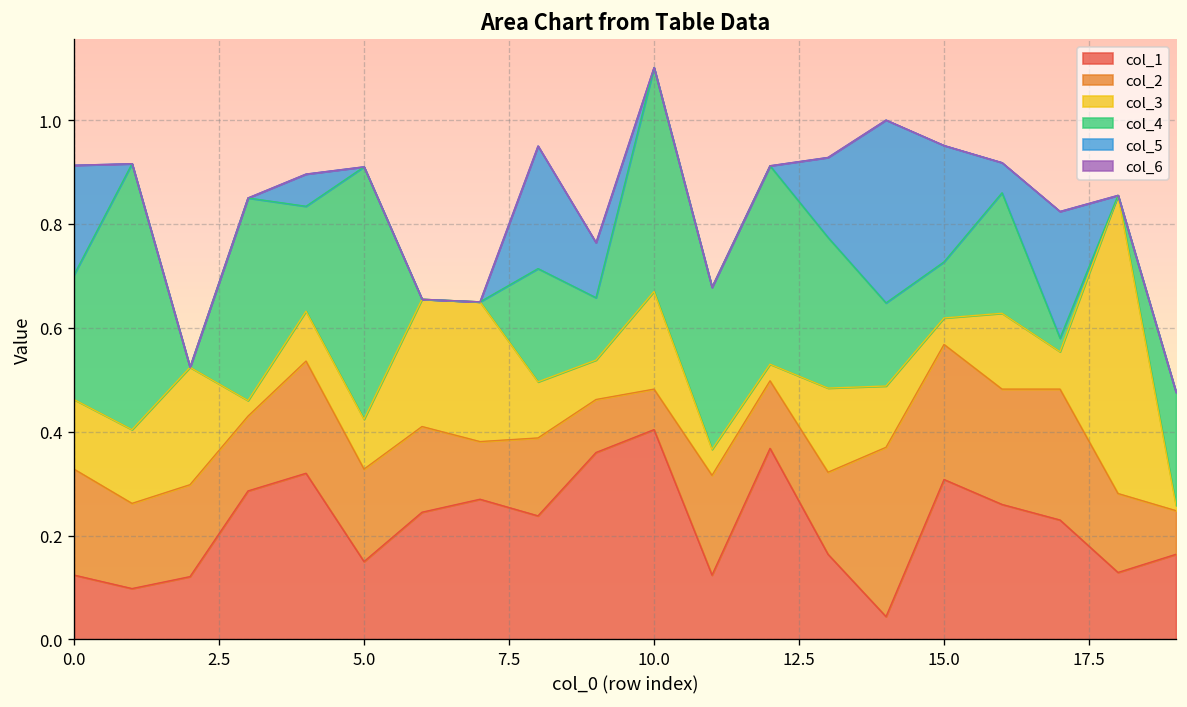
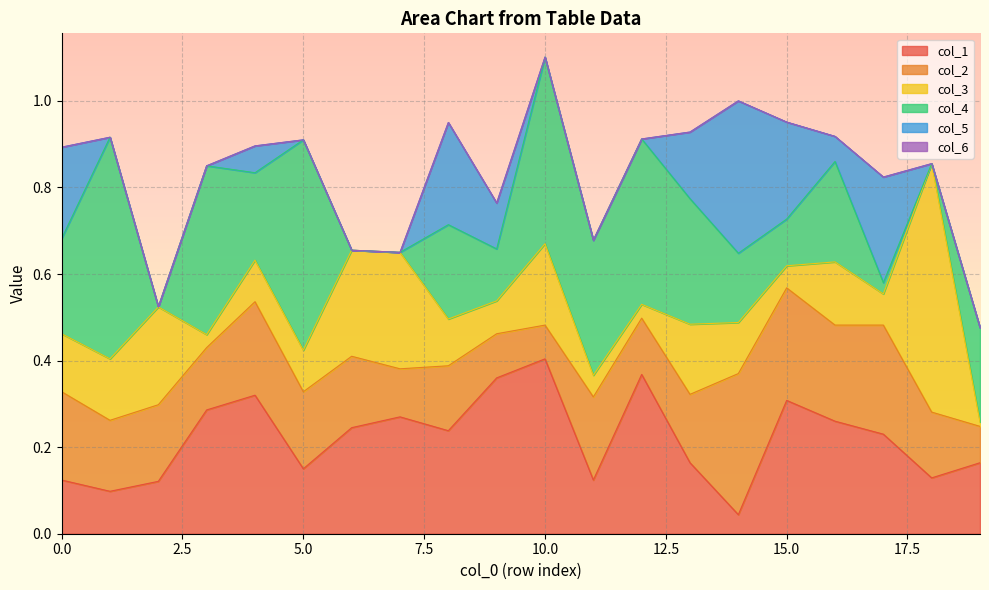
col_4, 0.0: 0.24 -> 0.22
